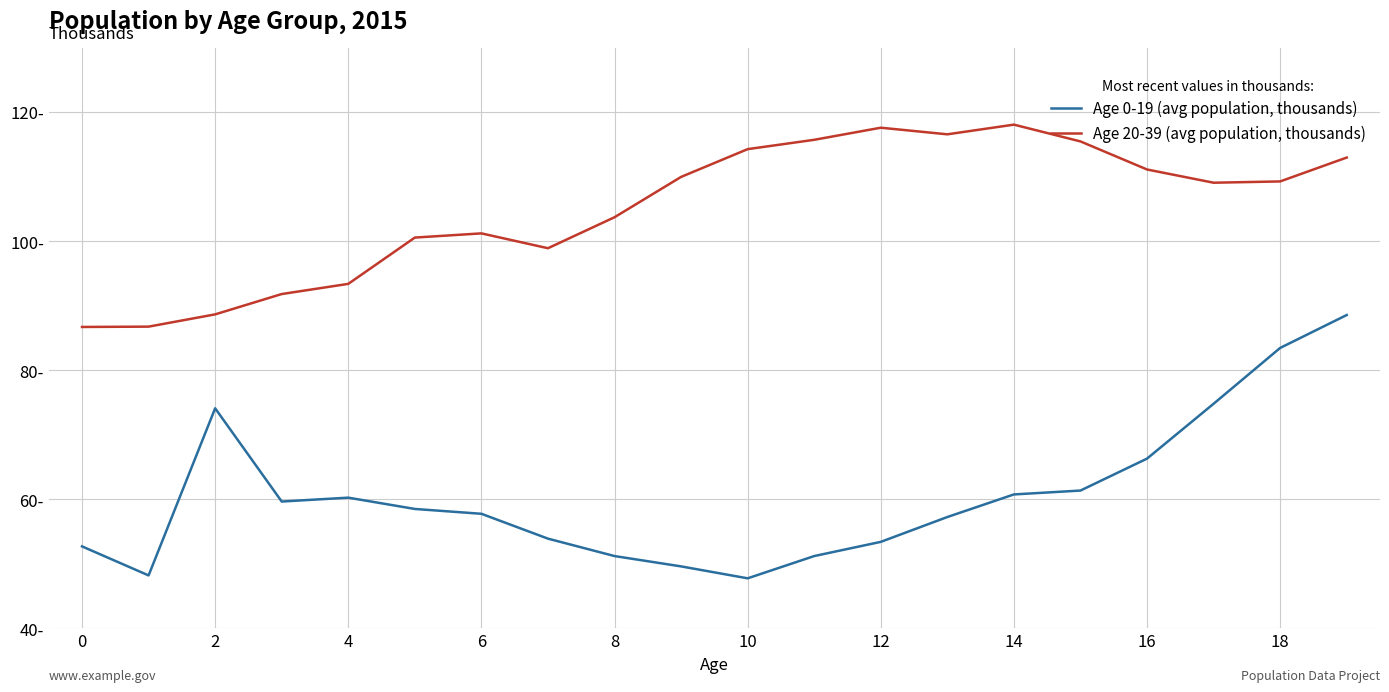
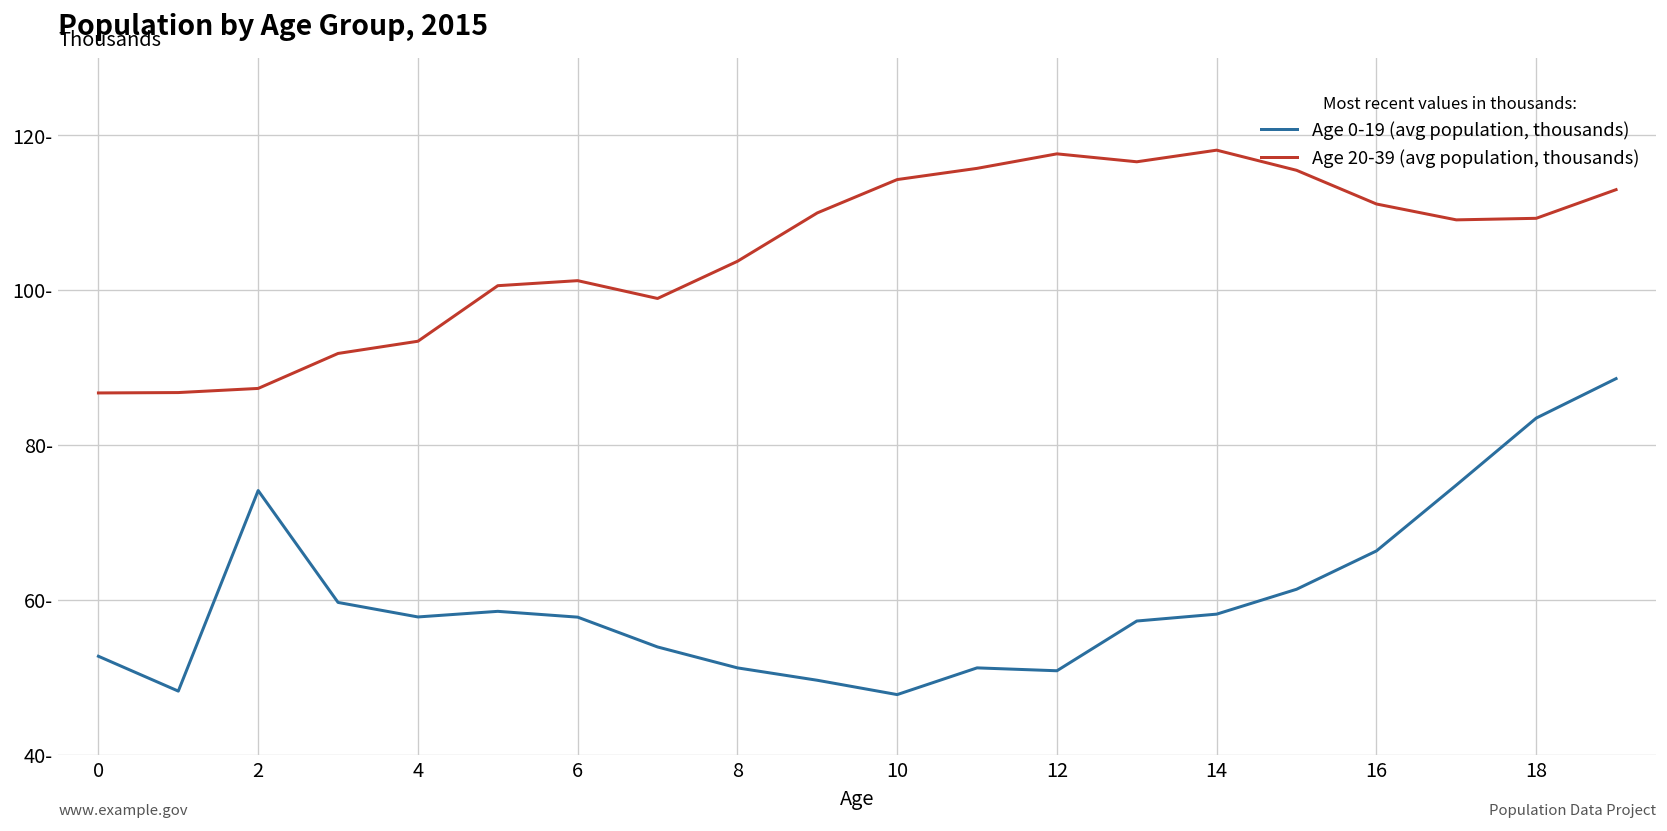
Age 20-39 (avg population, thousands), 2: 89- -> 87-
Age 0-19 (avg population, thousands), 4: 60- -> 58-
Age 0-19 (avg population, thousands), 12: 53- -> 51-
Age 0-19 (avg population, thousands), 14: 61- -> 58-
